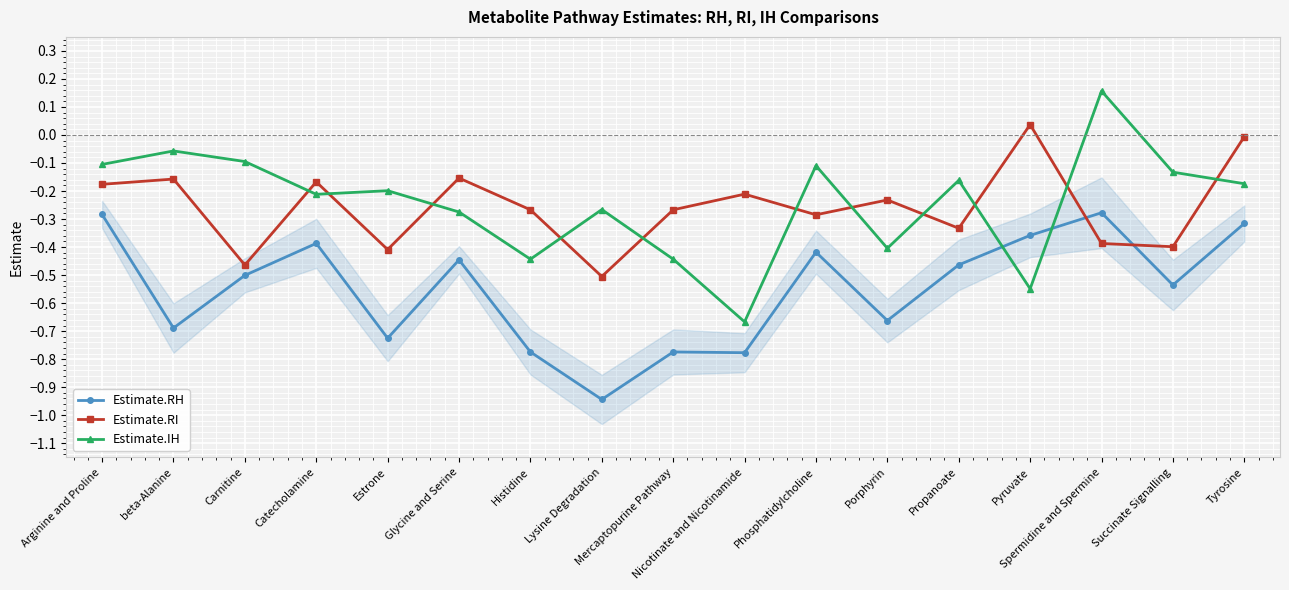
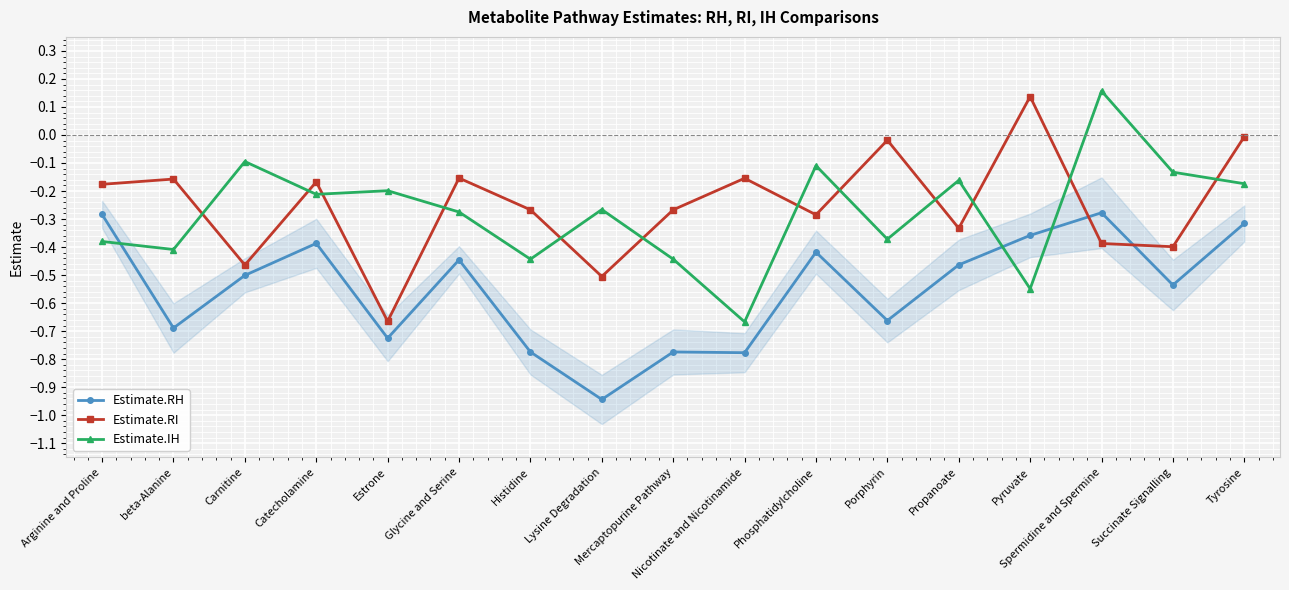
Estimate.IH, Arginine and Proline: -0.11 -> -0.38
Estimate.IH, beta-Alanine: -0.06 -> -0.41
Estimate.RI, Estrone: -0.41 -> -0.66
Estimate.RI, Nicotinate and Nicotinamide: -0.21 -> -0.15
Estimate.RI, Porphyrin: -0.23 -> -0.02
Estimate.IH, Porphyrin: -0.40 -> -0.37
Estimate.RI, Pyruvate: 0.04 -> 0.14
